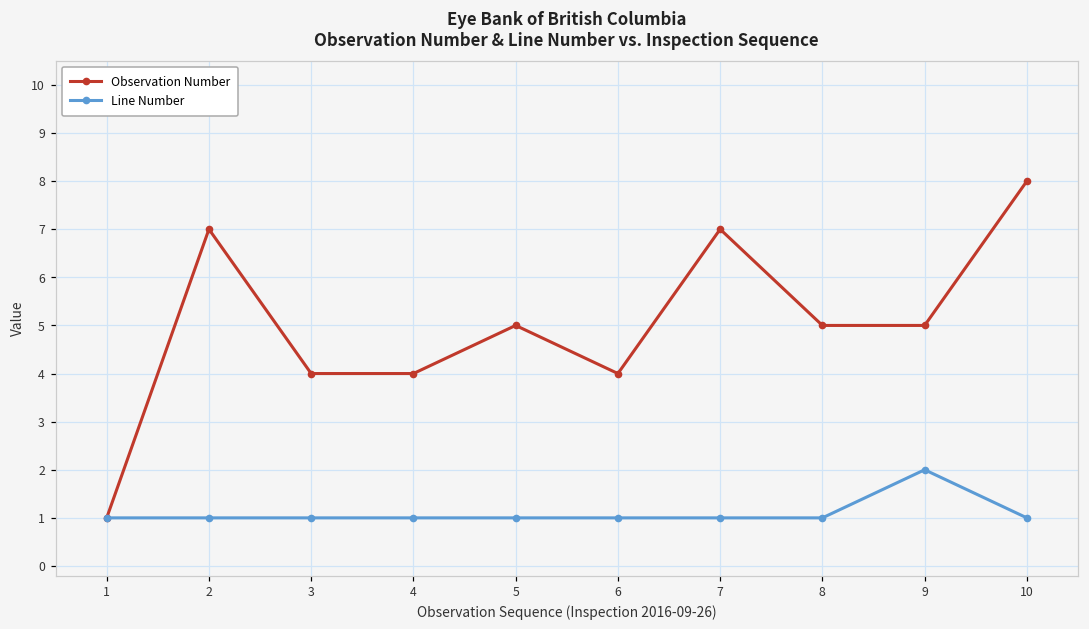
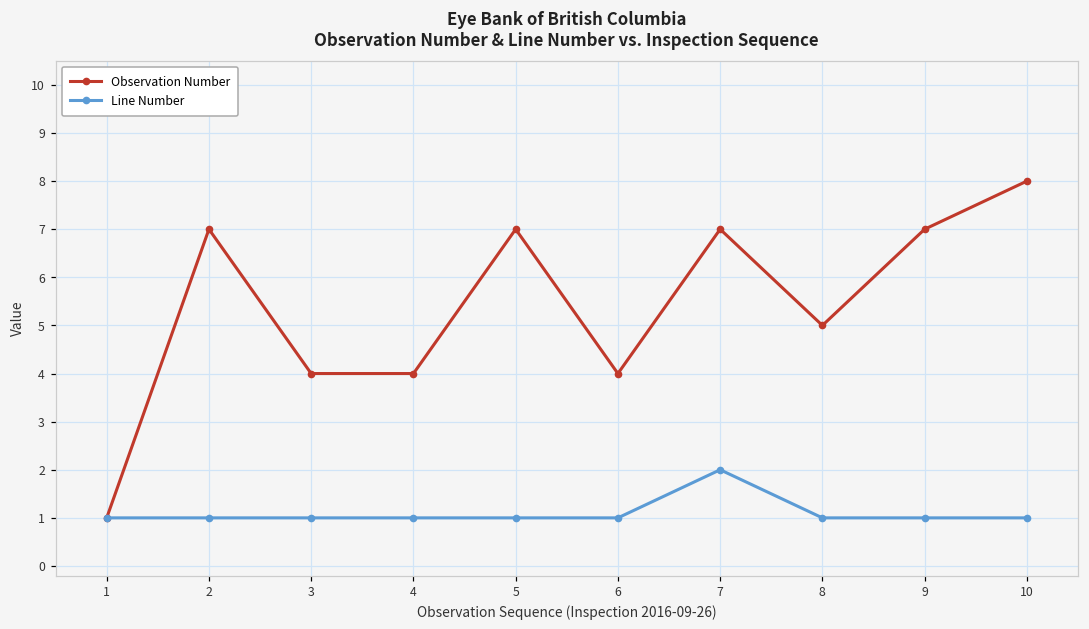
Observation Number, 5: 5 -> 7
Line Number, 7: 1 -> 2
Observation Number, 9: 5 -> 7
Line Number, 9: 2 -> 1
